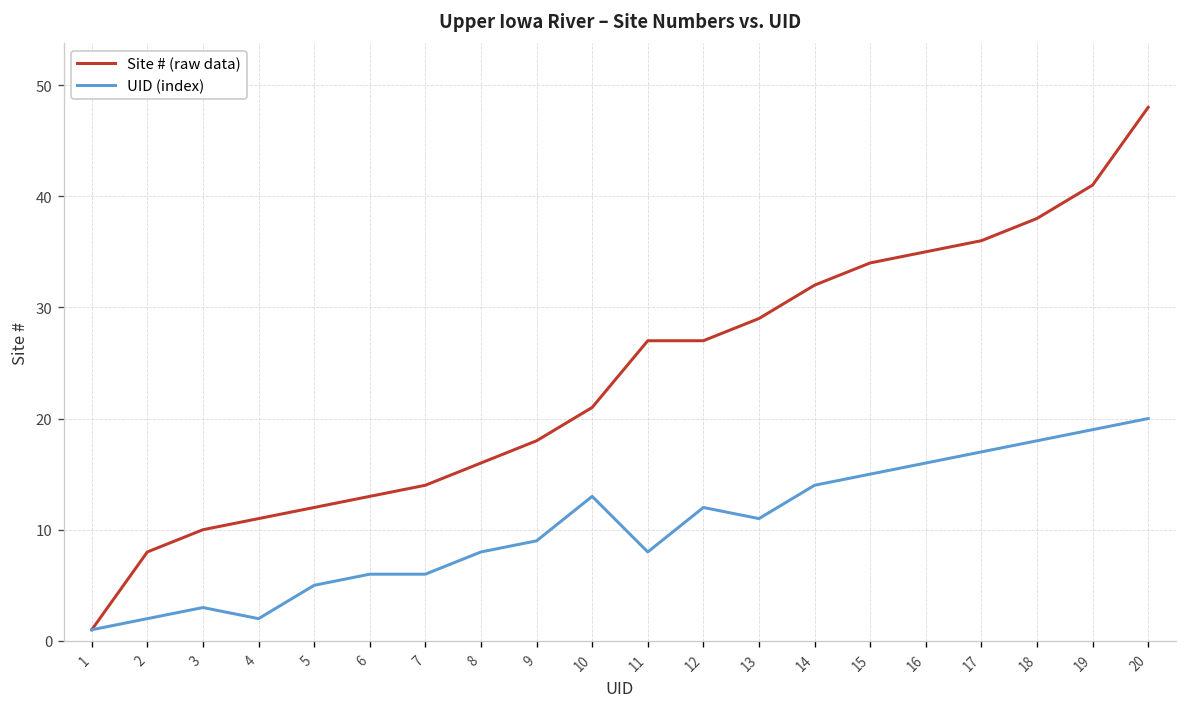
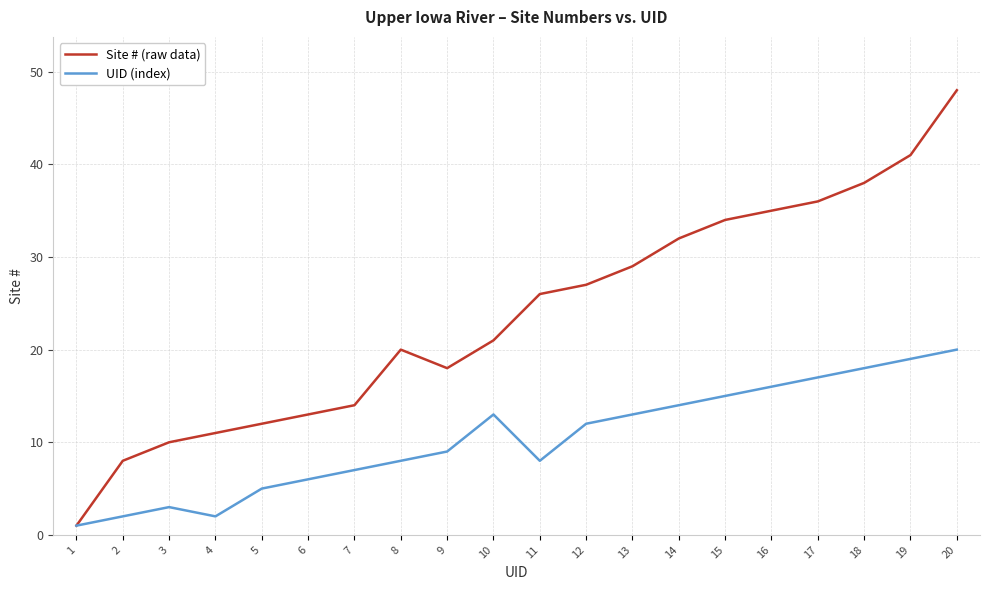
UID (index), 7: 6 -> 7
Site # (raw data), 8: 16 -> 20
Site # (raw data), 11: 27 -> 26
UID (index), 13: 11 -> 13
